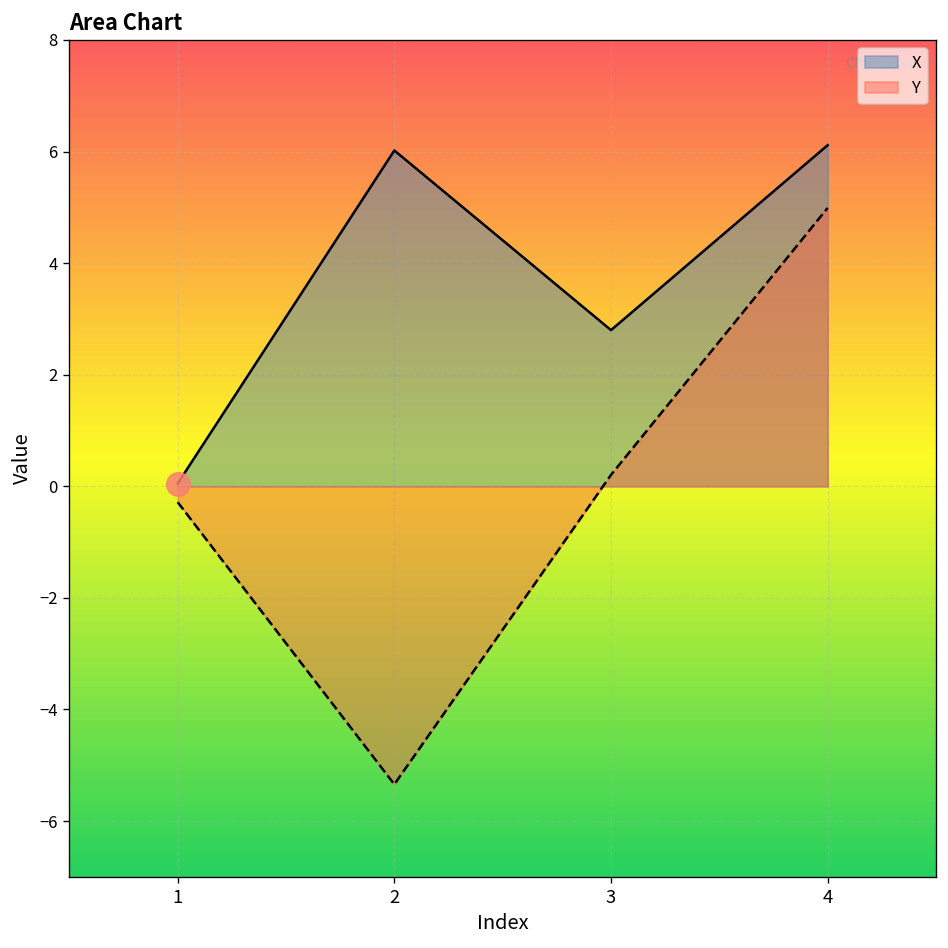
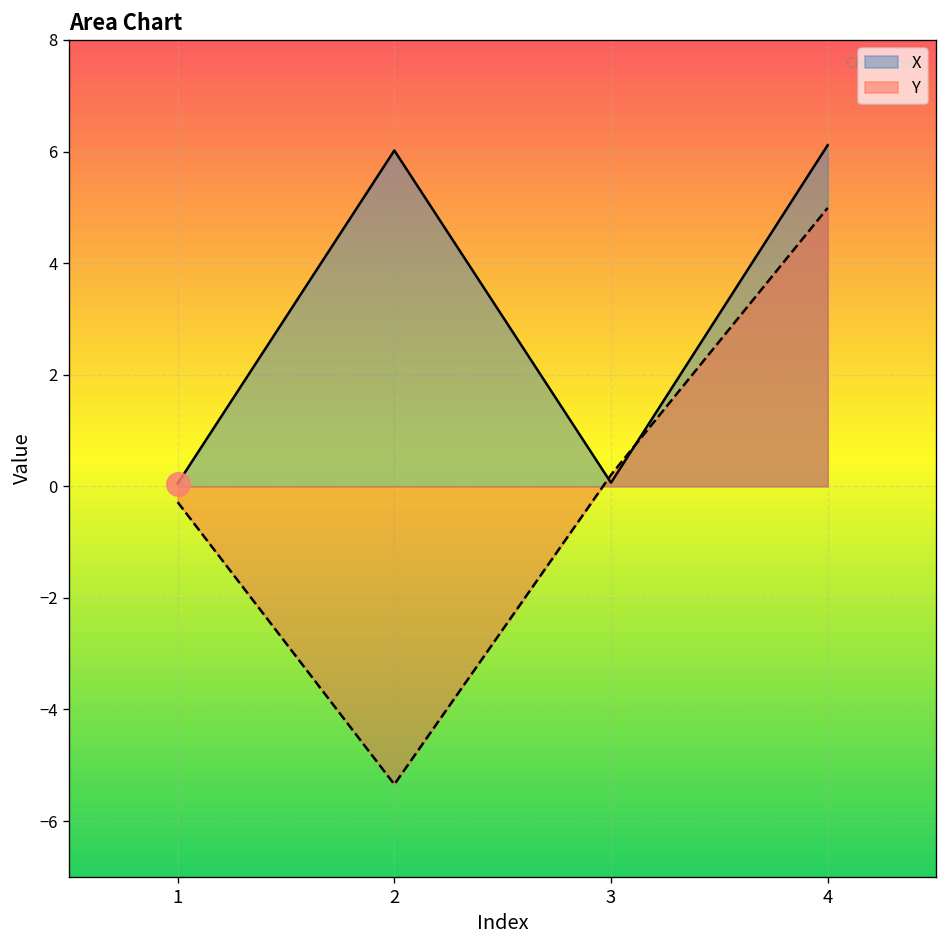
X, 3: 2.8 -> 0.1
